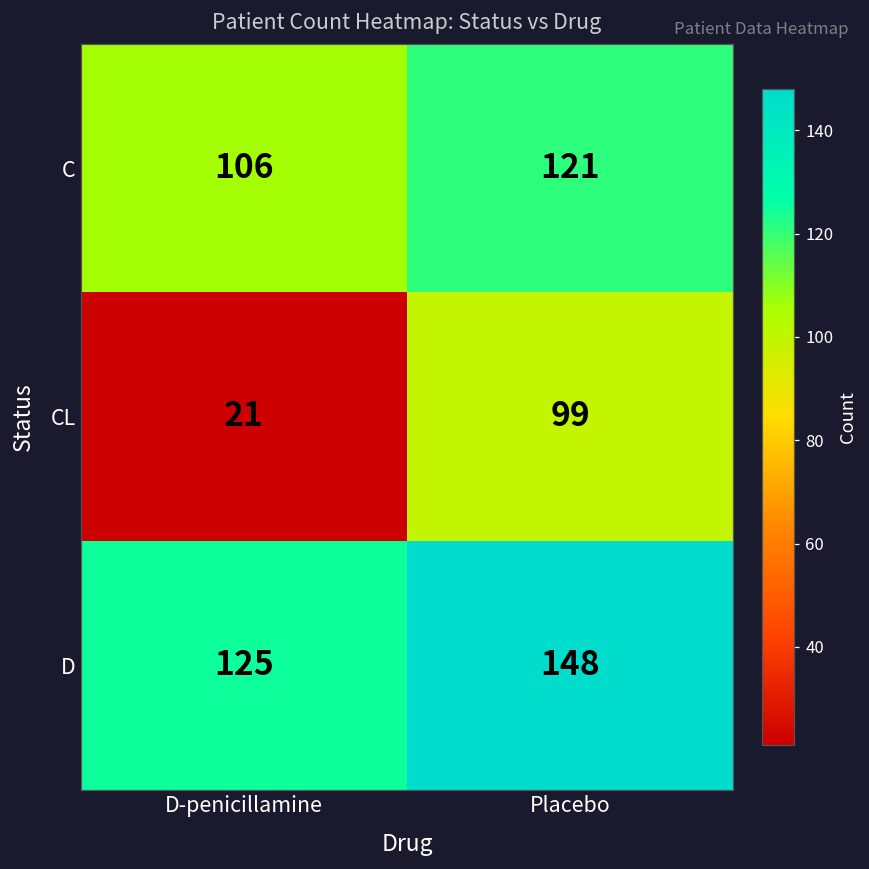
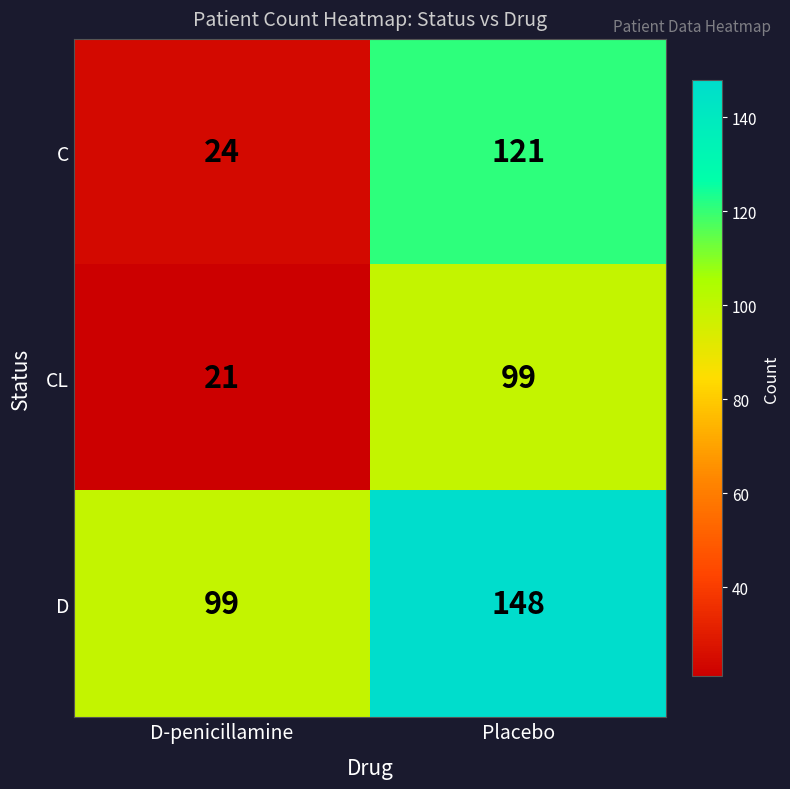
C, D-penicillamine: 106 -> 24
D, D-penicillamine: 125 -> 99
